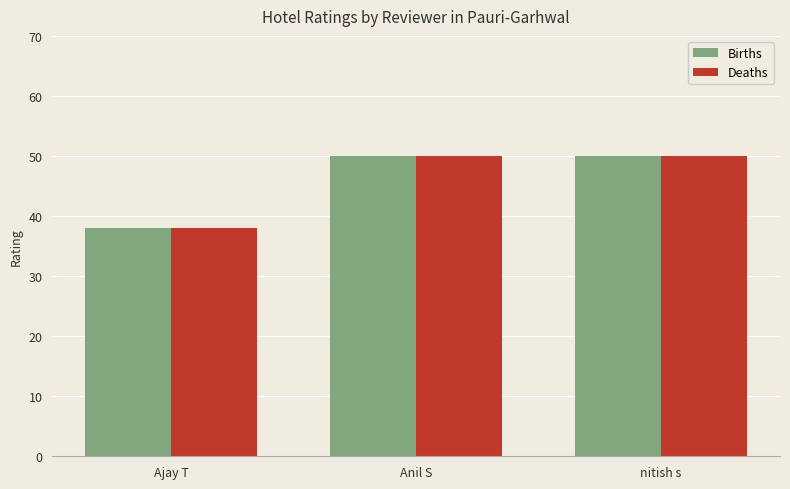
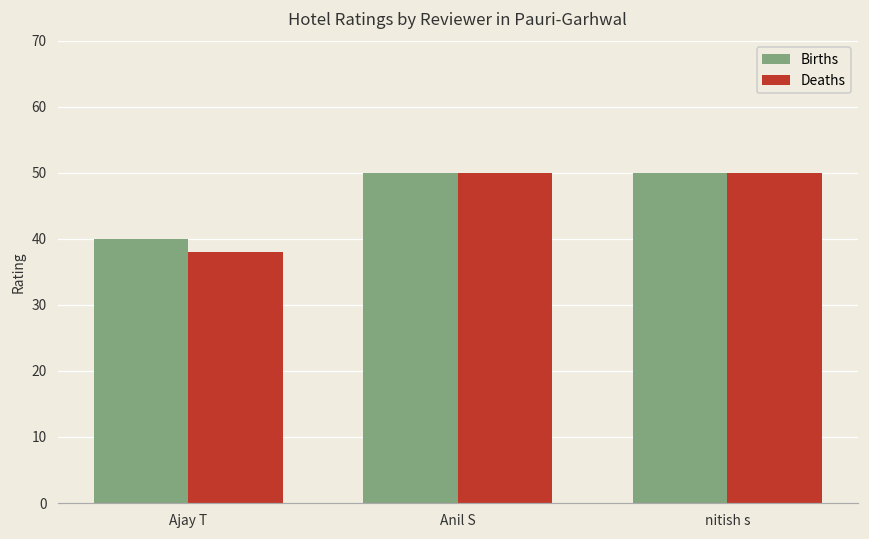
Births, Ajay T: 38 -> 40
